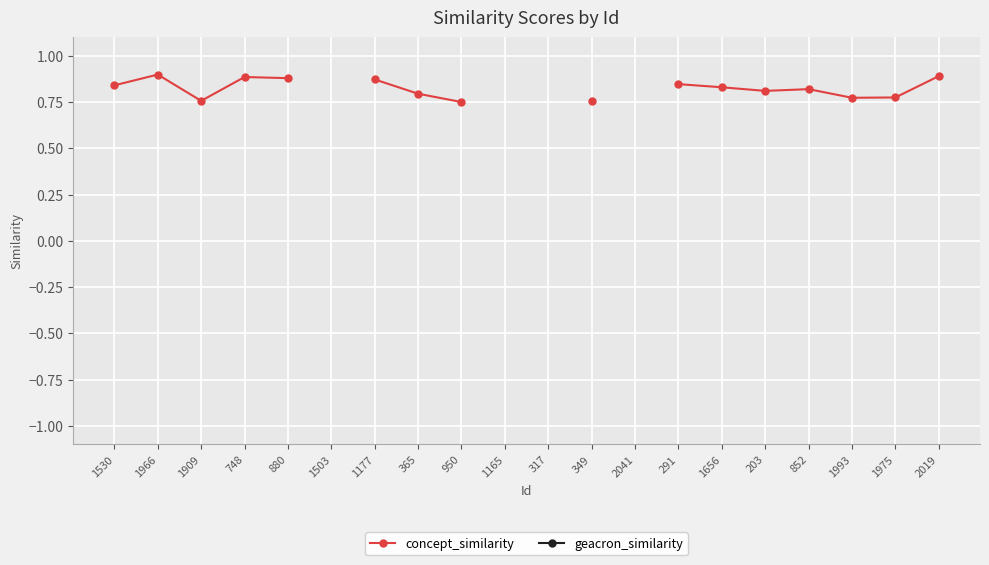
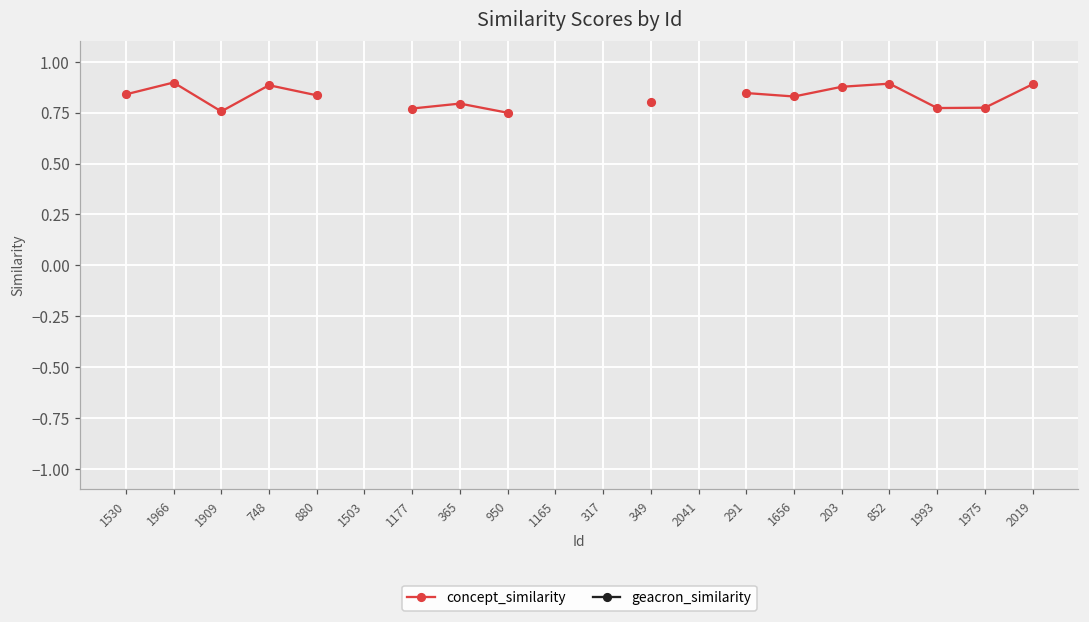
880: 0.88 -> 0.84
1177: 0.87 -> 0.77
349: 0.76 -> 0.80
203: 0.81 -> 0.88
852: 0.82 -> 0.89
